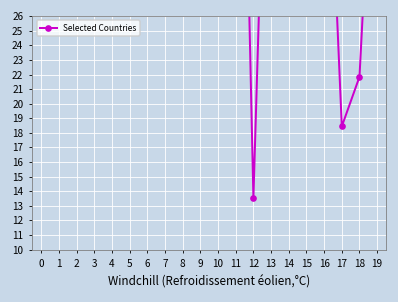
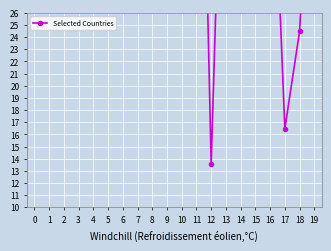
17: 18.4 -> 16.5
18: 21.8 -> 24.5
